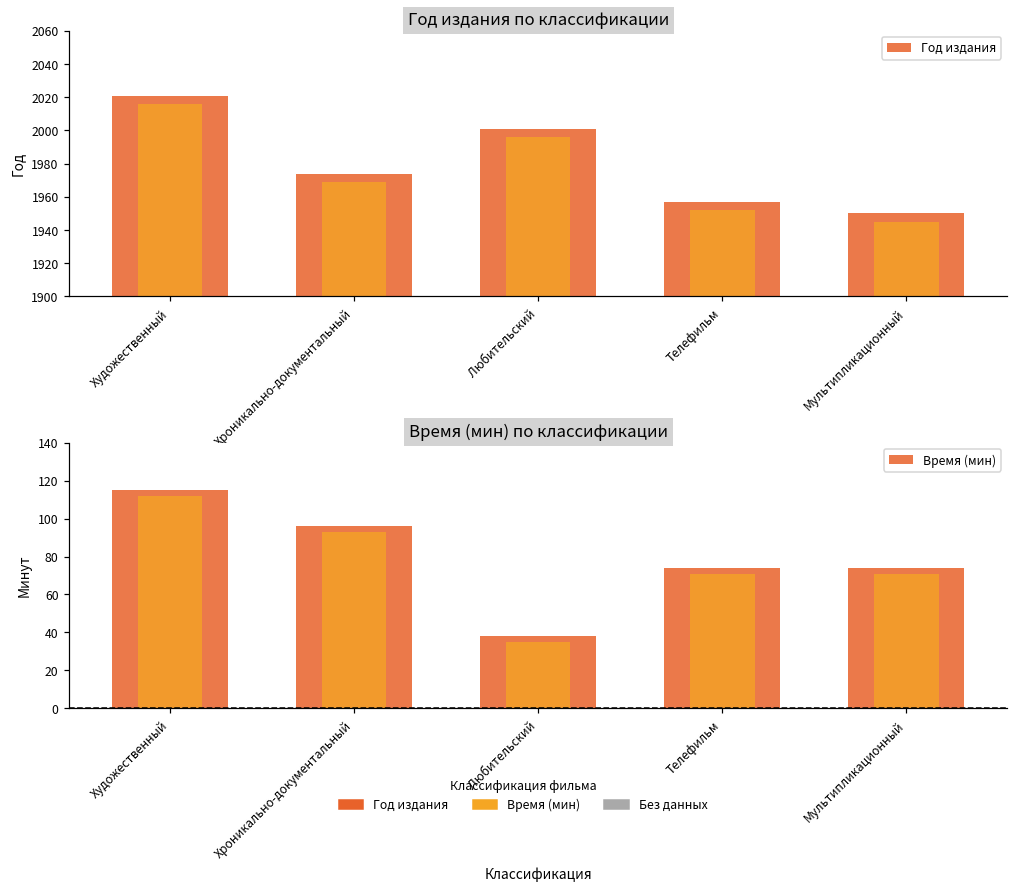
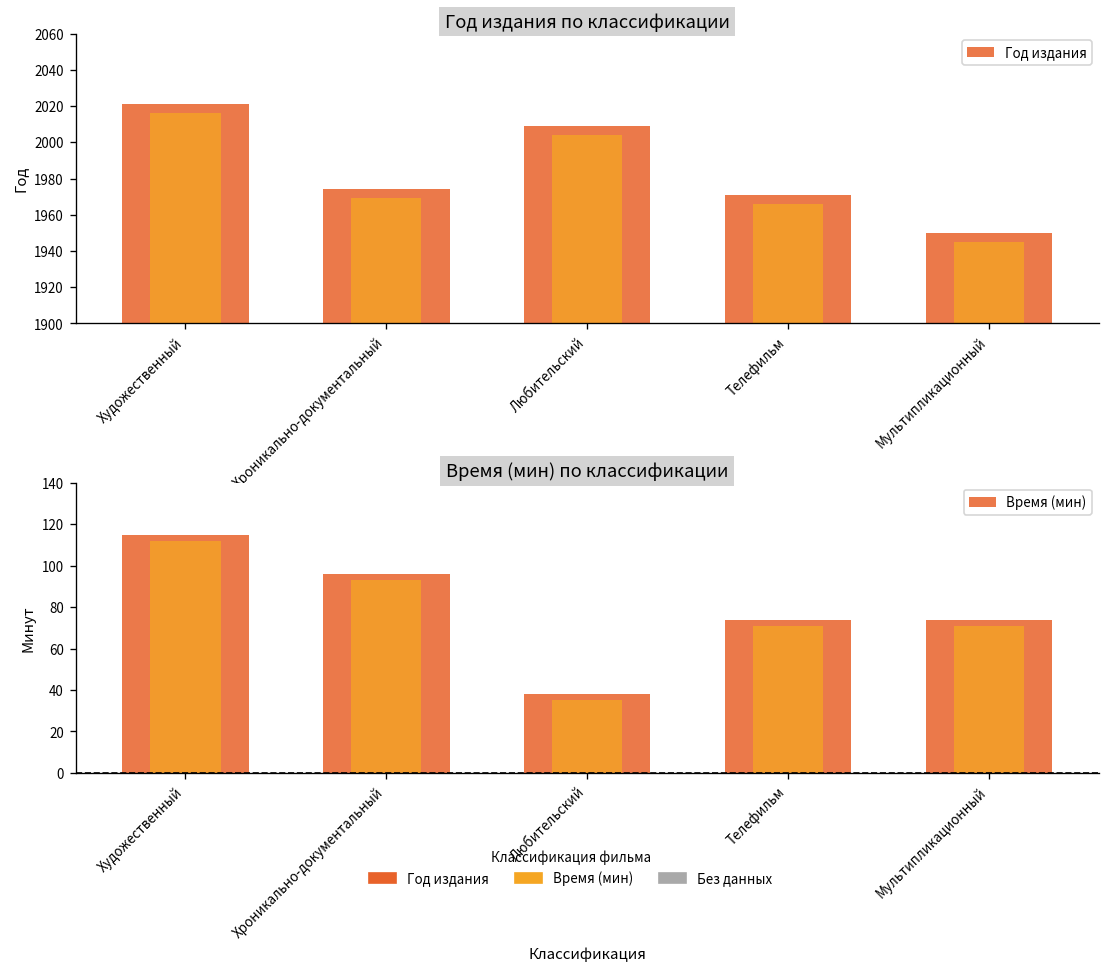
Год издания по классификации, Год издания, Любительский: 2001 -> 2009
Год издания по классификации, Год издания, Телефильм: 1957 -> 1971
